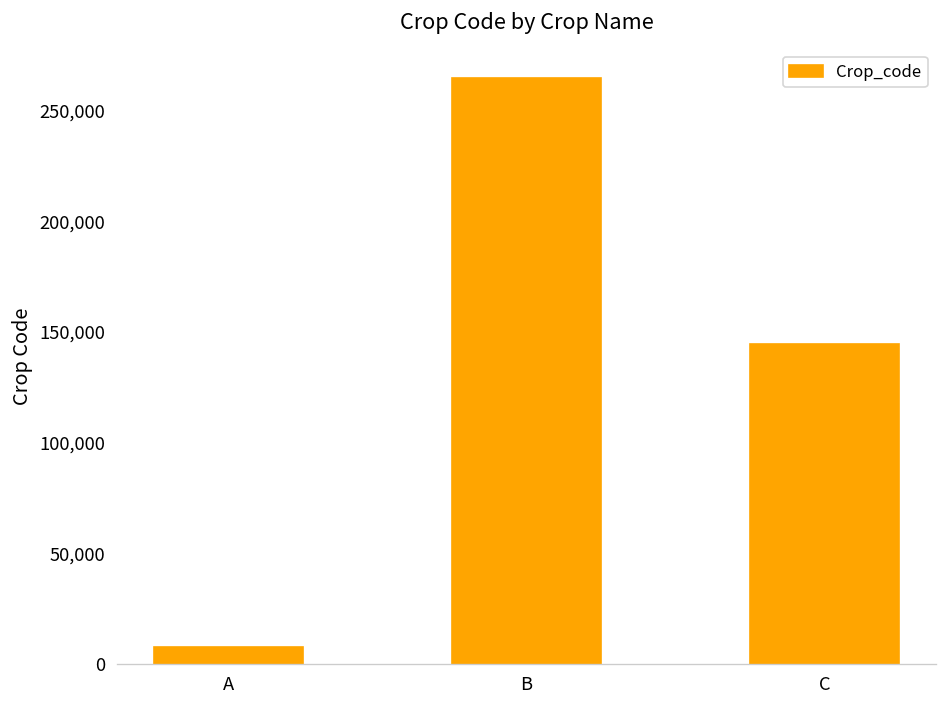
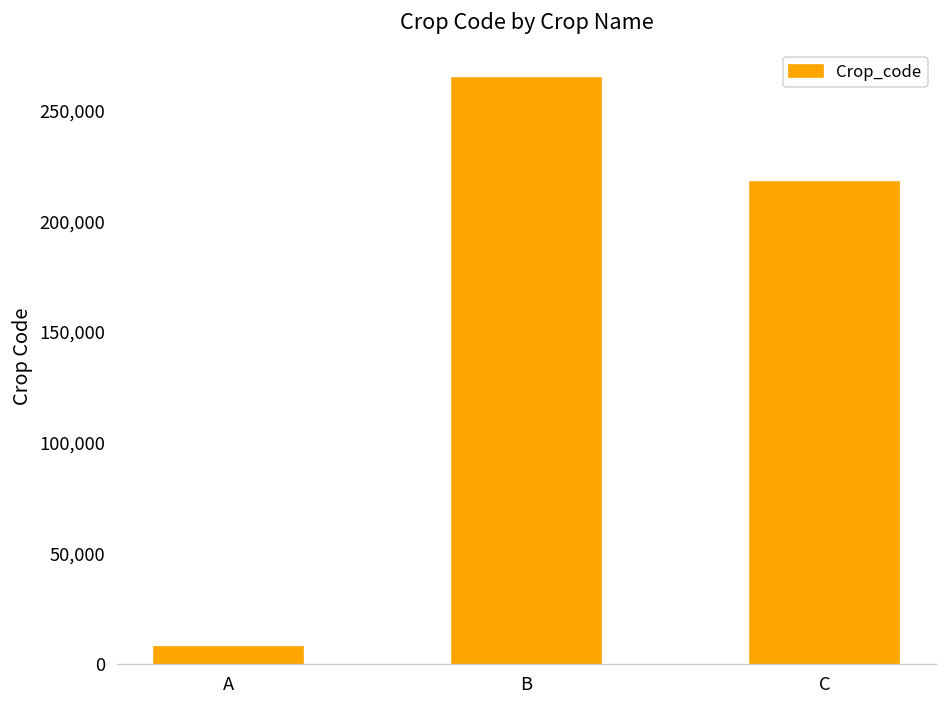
C: 145,000 -> 218,000
